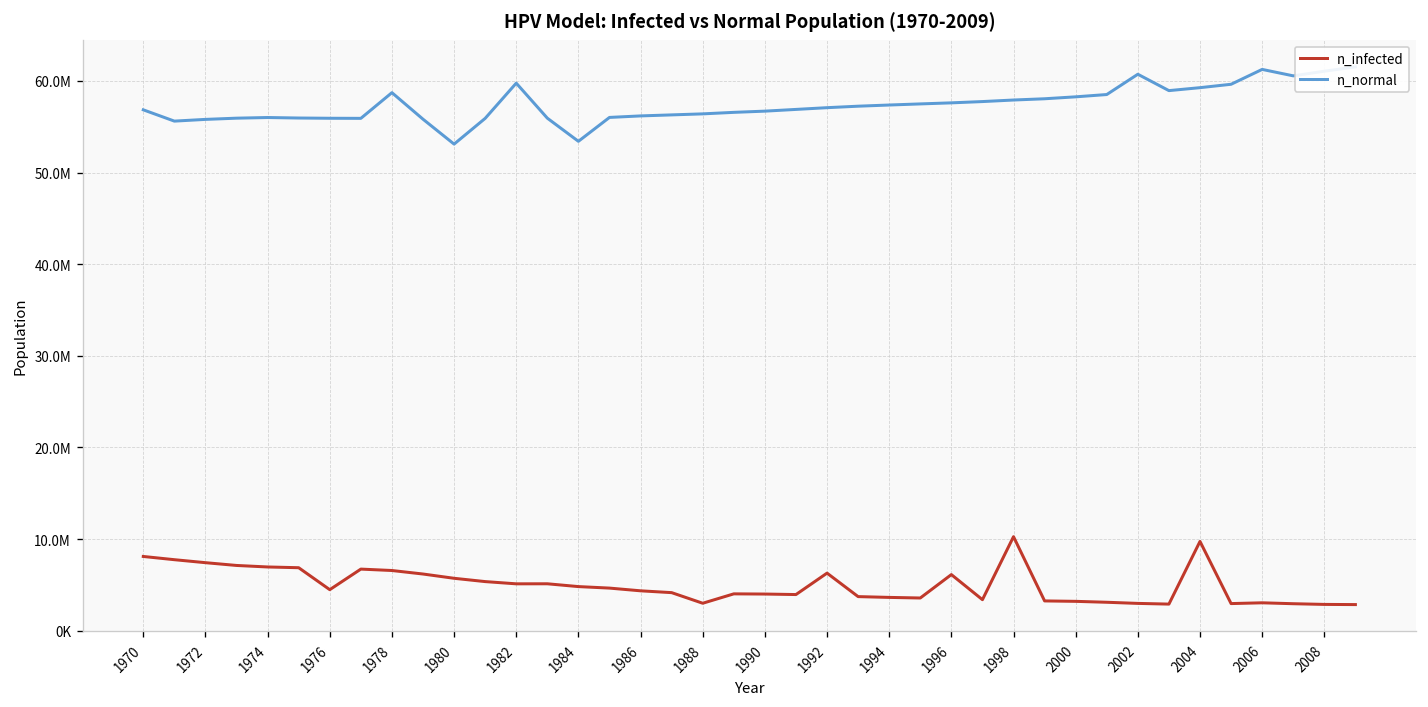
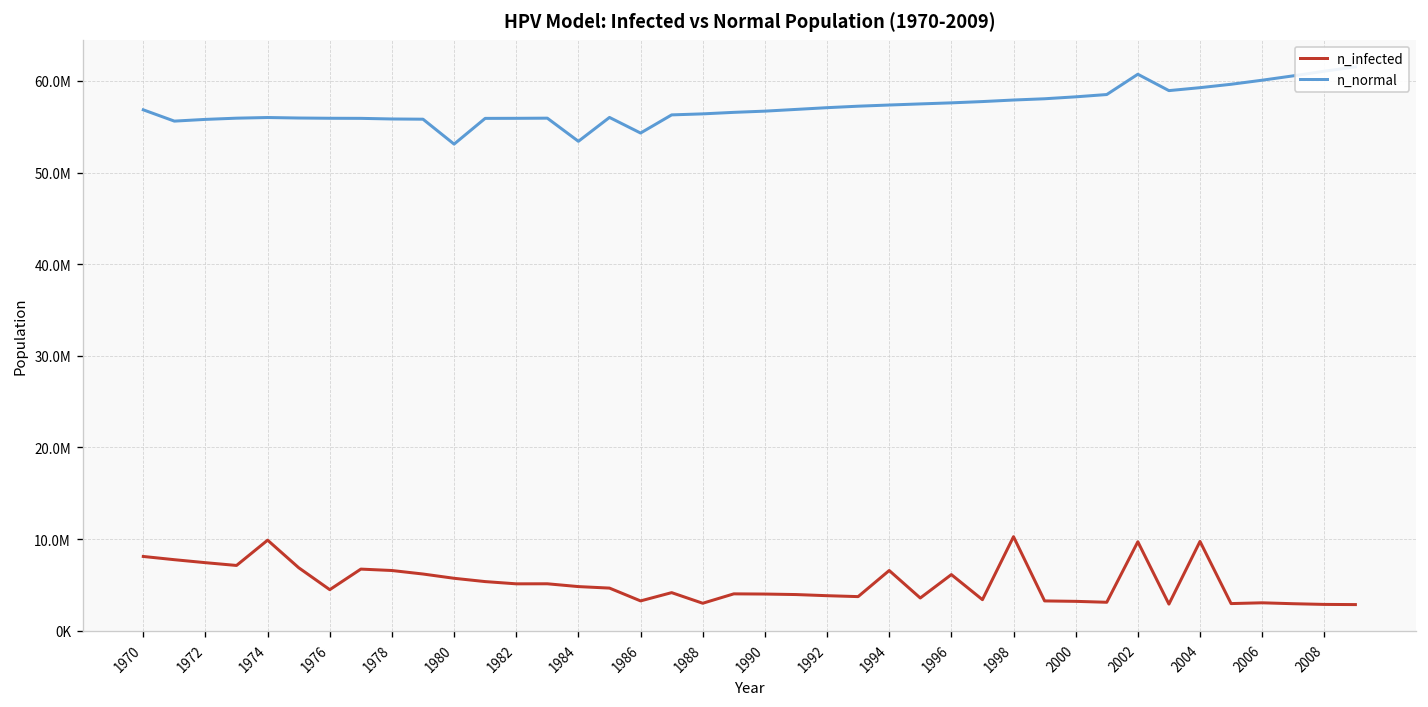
n_infected, 1974: 7000000 -> 10000000
n_normal, 1978: 59000000 -> 56000000
n_normal, 1982: 60000000 -> 56000000
n_infected, 1986: 4000000 -> 3000000
n_normal, 1986: 56000000 -> 54000000
n_infected, 1992: 6000000 -> 4000000
n_infected, 1994: 4000000 -> 7000000
n_infected, 2002: 3000000 -> 10000000
n_normal, 2006: 61000000 -> 60000000
